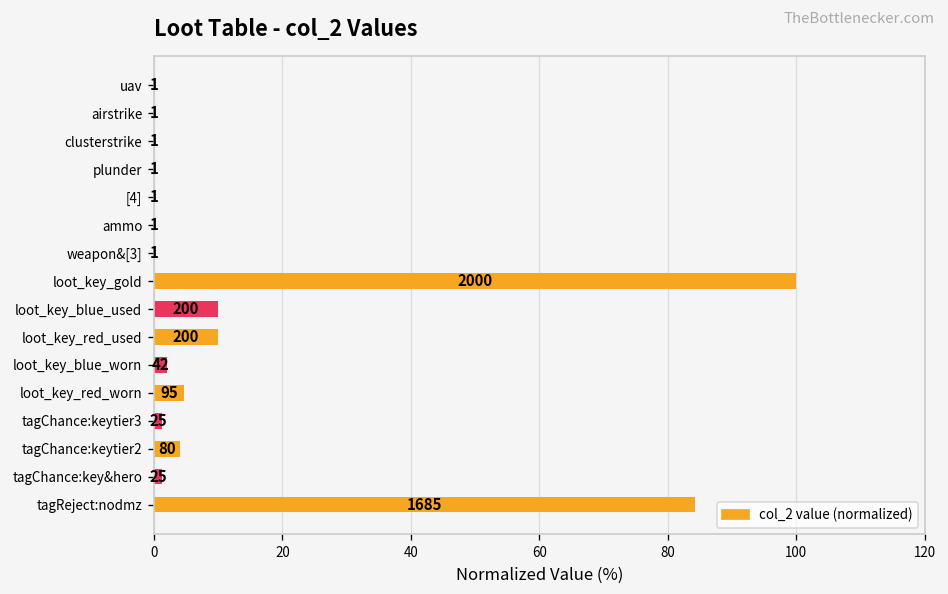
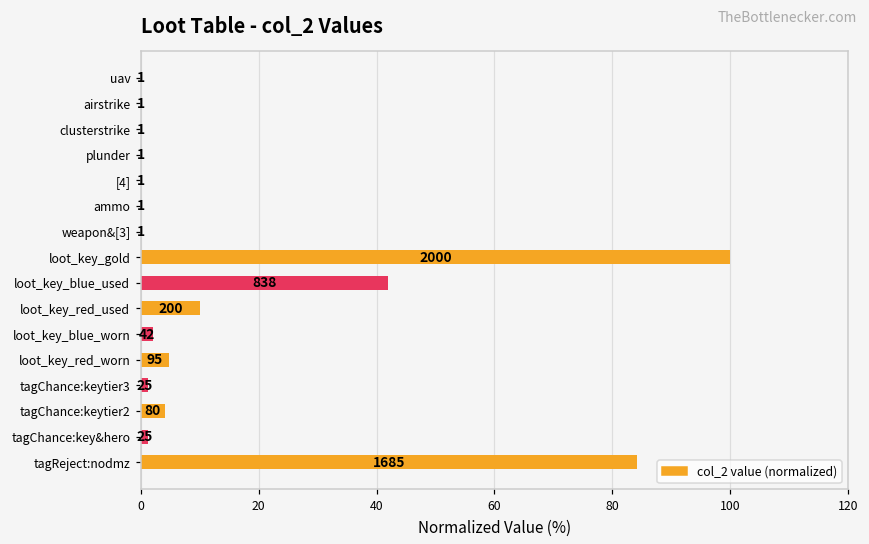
loot_key_blue_used: 200 -> 838
